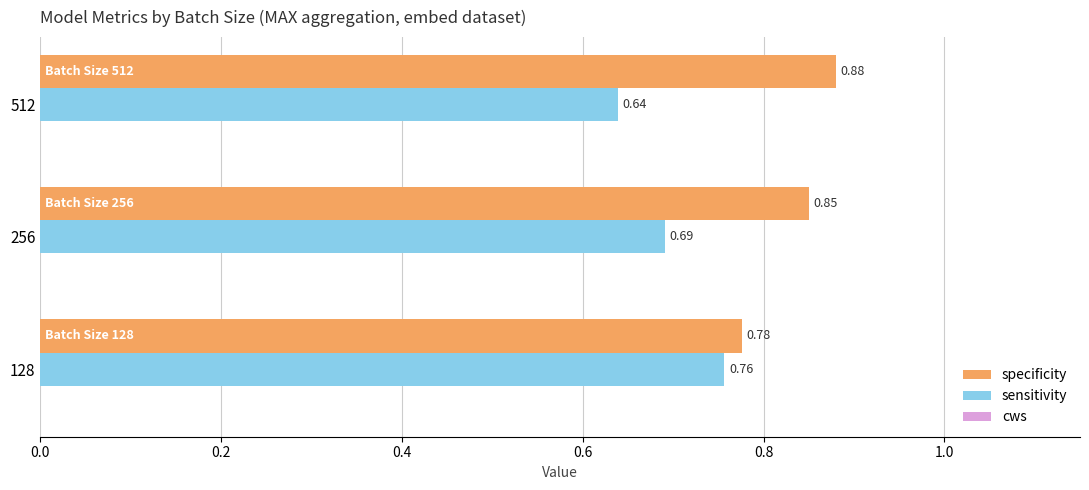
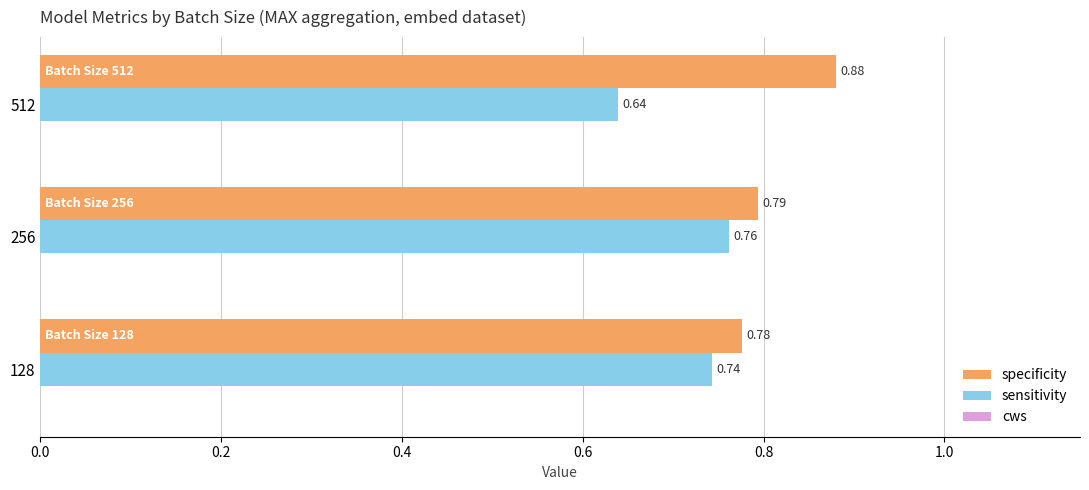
specificity, 256: 0.85 -> 0.79
sensitivity, 256: 0.69 -> 0.76
sensitivity, 128: 0.76 -> 0.74
